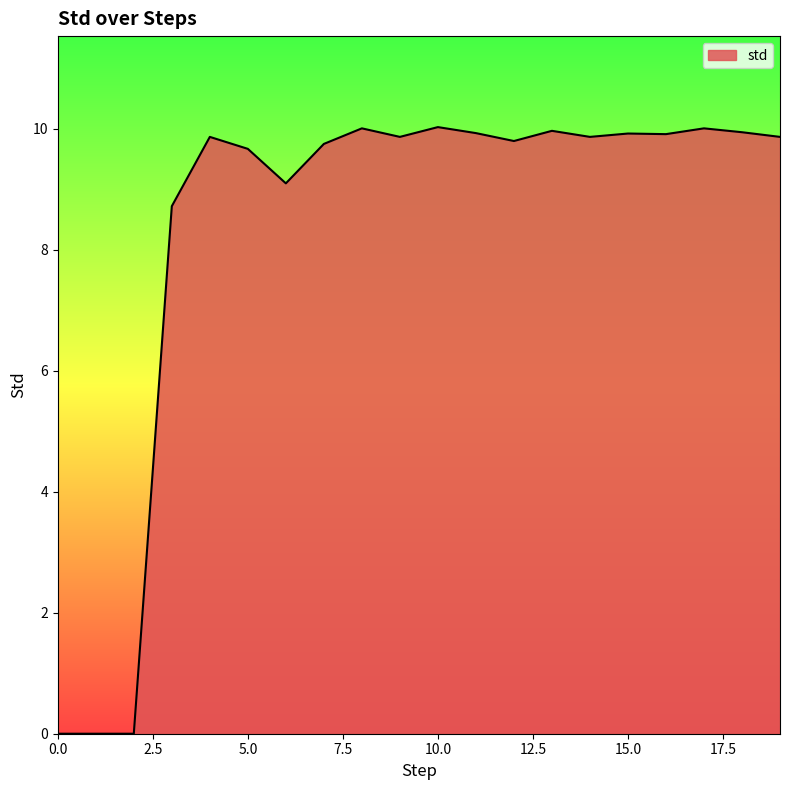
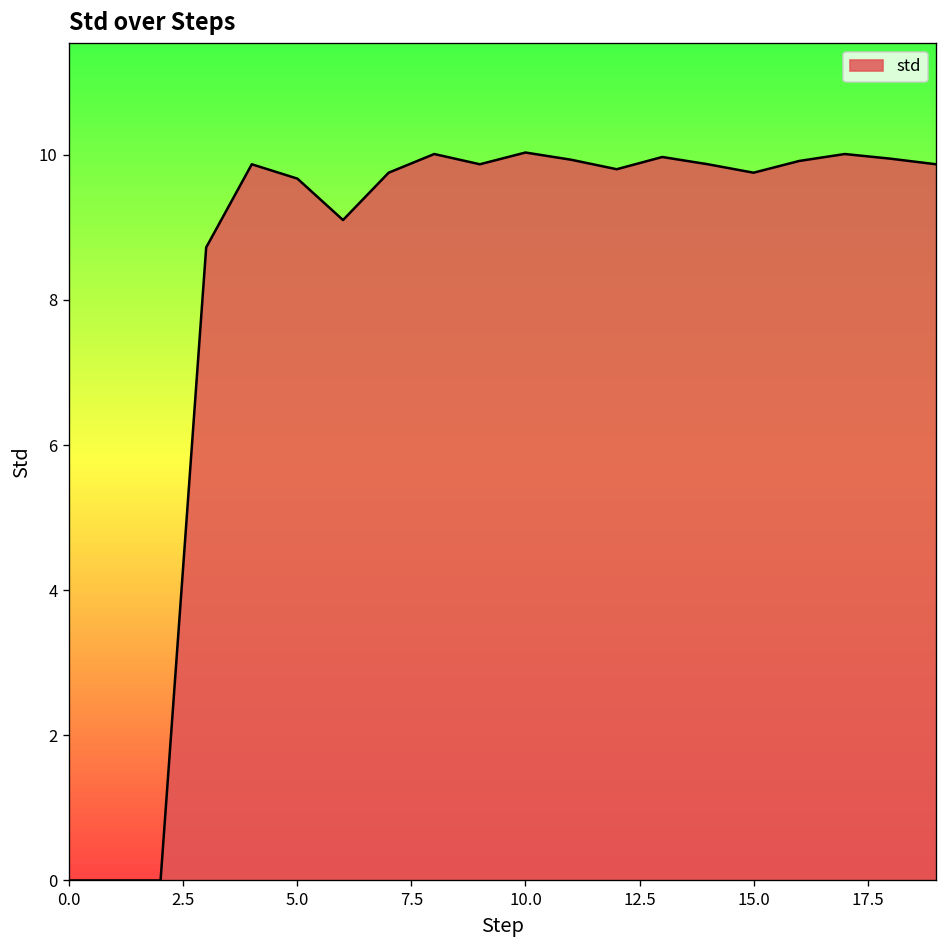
15.0: 9.9 -> 9.8
